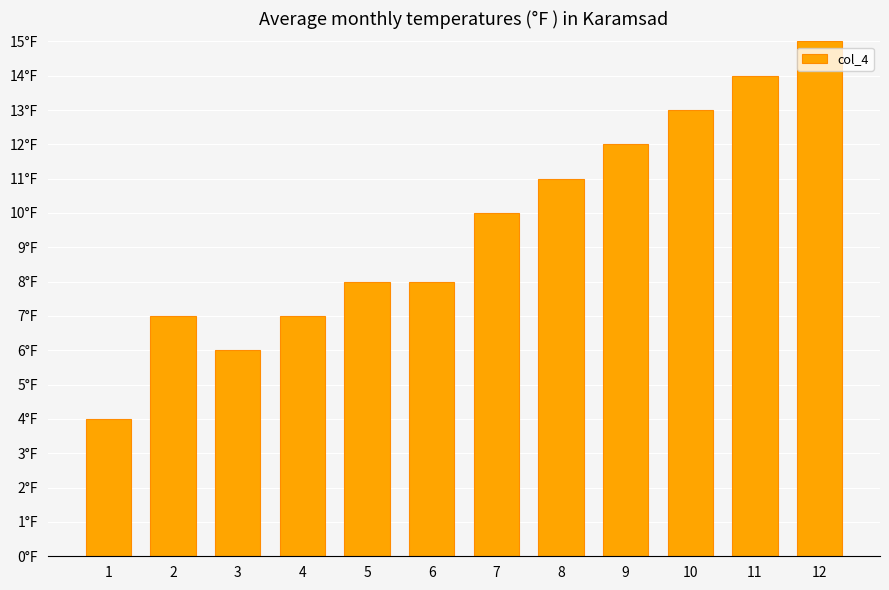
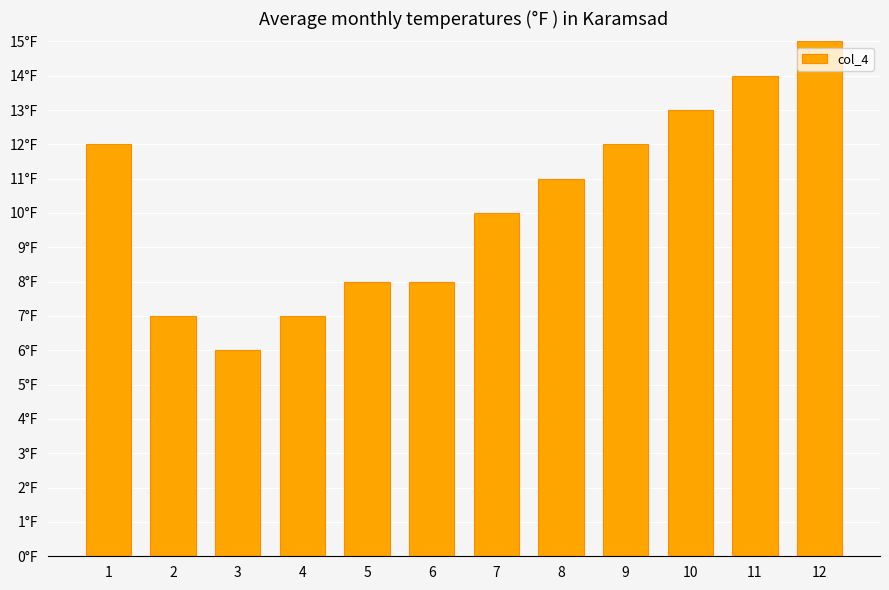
1: 4°F -> 12°F
